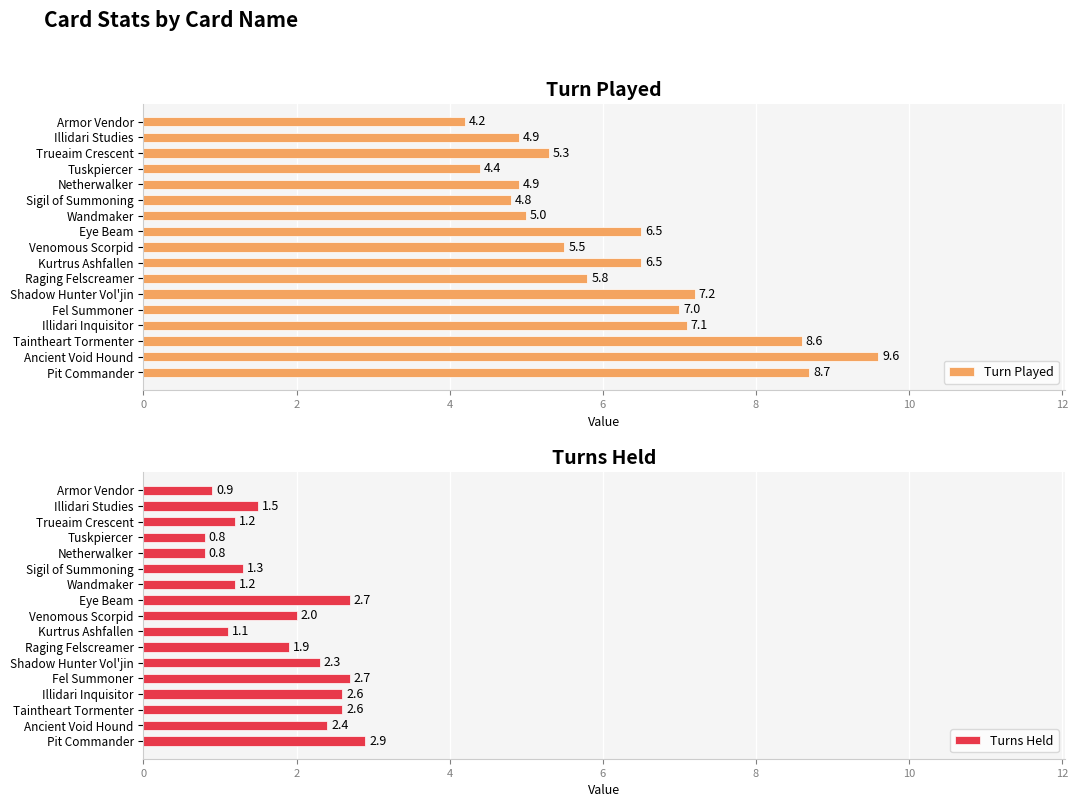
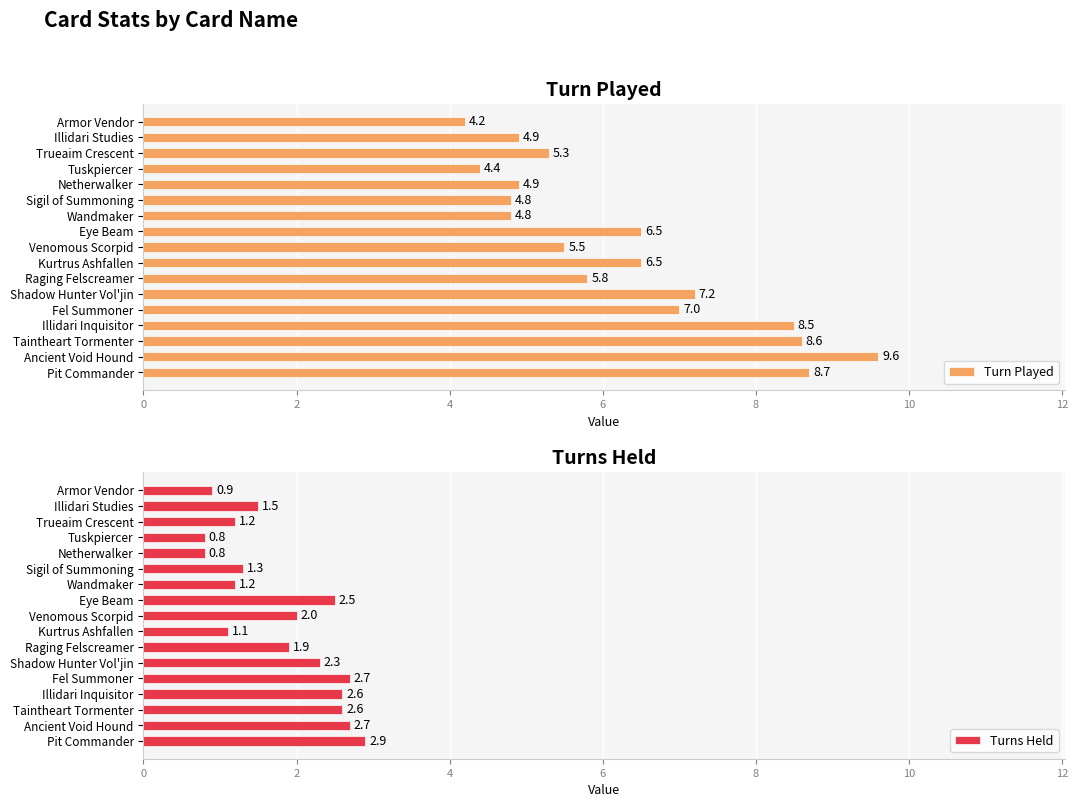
Turn Played, Wandmaker: 5.0 -> 4.8
Turn Played, Illidari Inquisitor: 7.1 -> 8.5
Turns Held, Eye Beam: 2.7 -> 2.5
Turns Held, Ancient Void Hound: 2.4 -> 2.7
